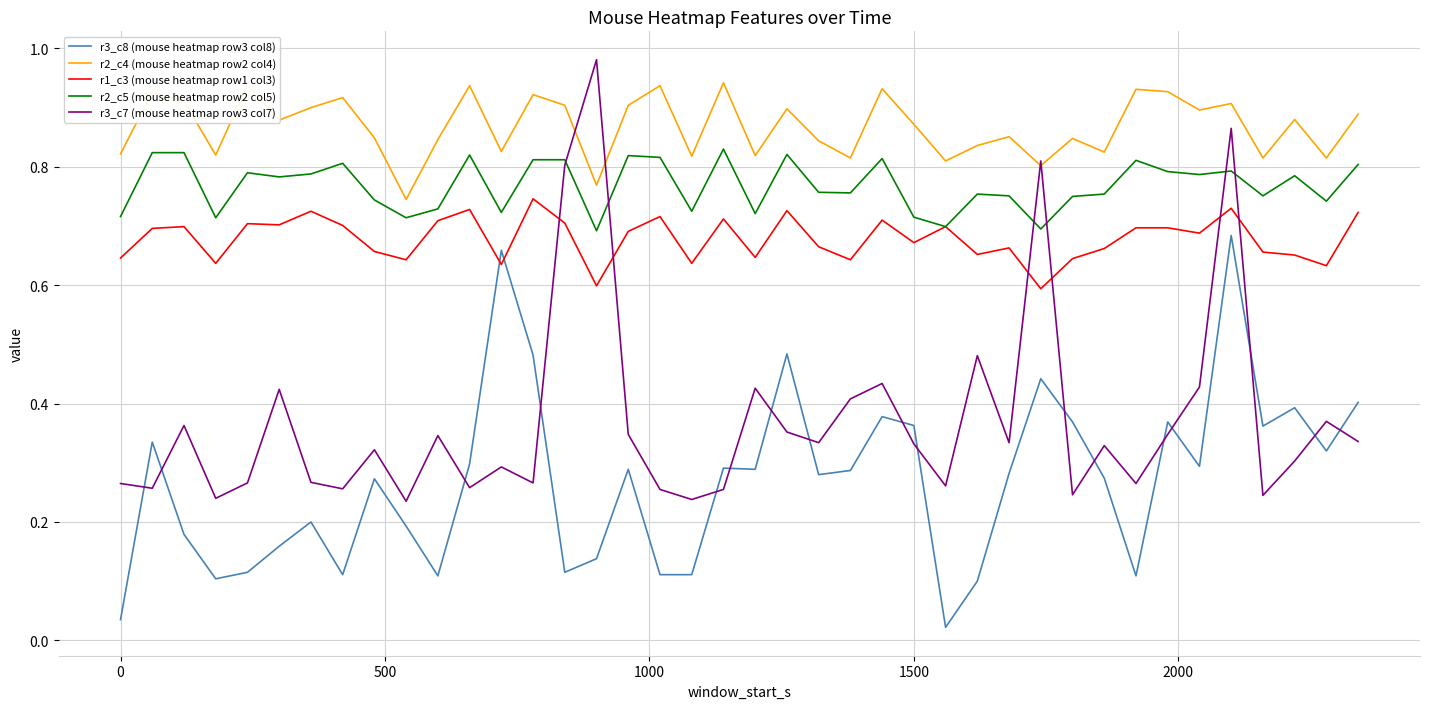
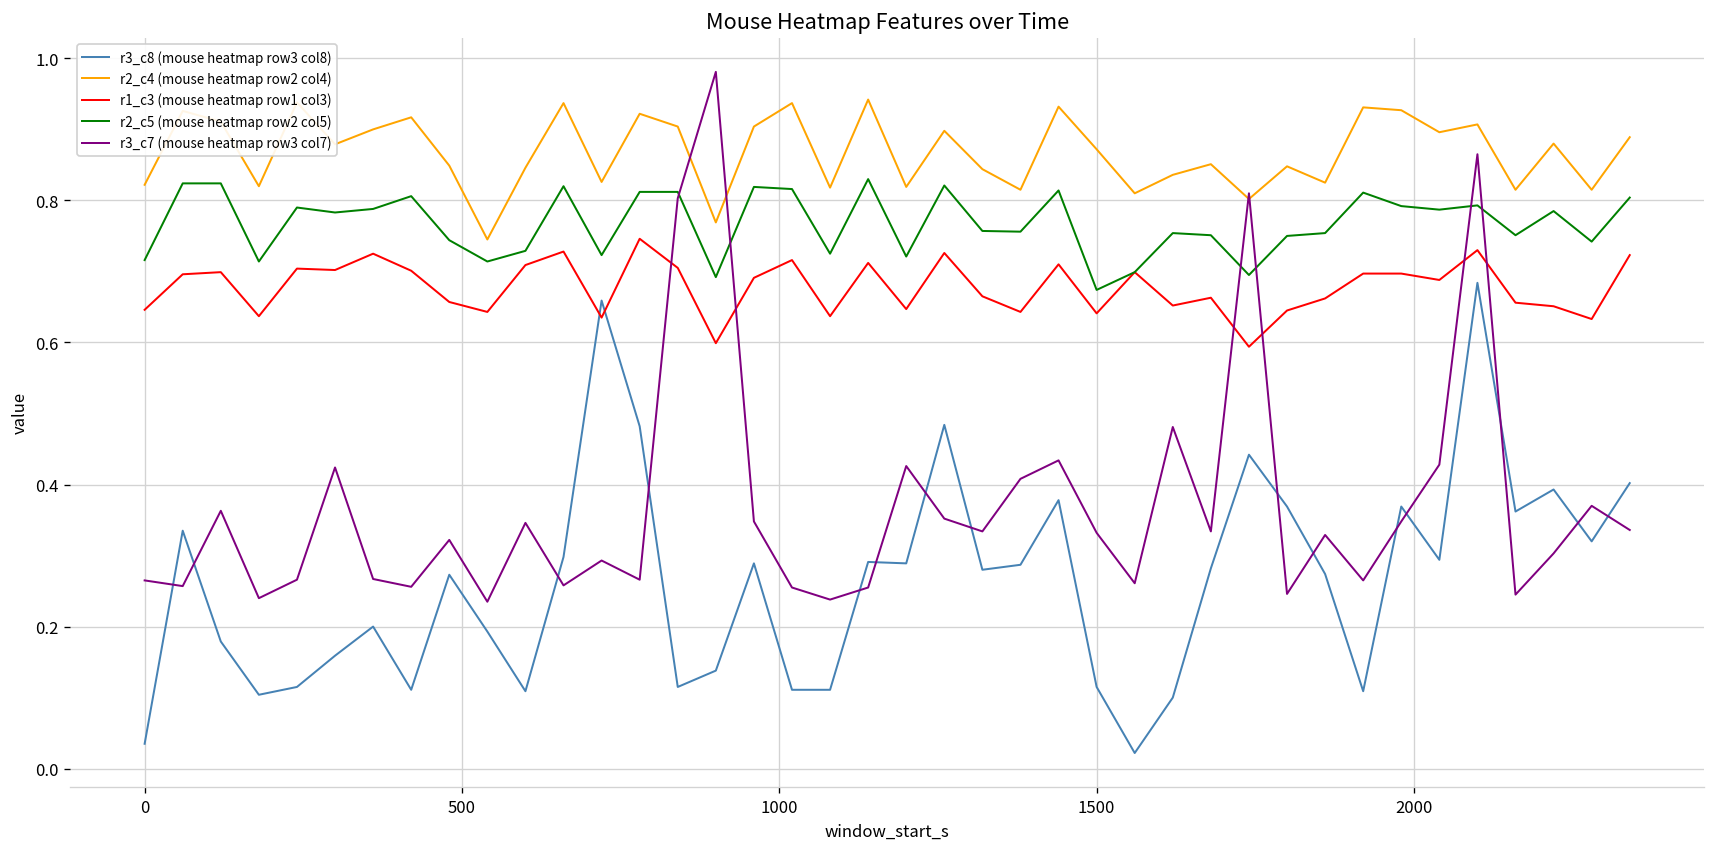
r3_c8 (mouse heatmap row3 col8), 1500: 0.36 -> 0.12
r1_c3 (mouse heatmap row1 col3), 1500: 0.67 -> 0.64
r2_c5 (mouse heatmap row2 col5), 1500: 0.72 -> 0.67
